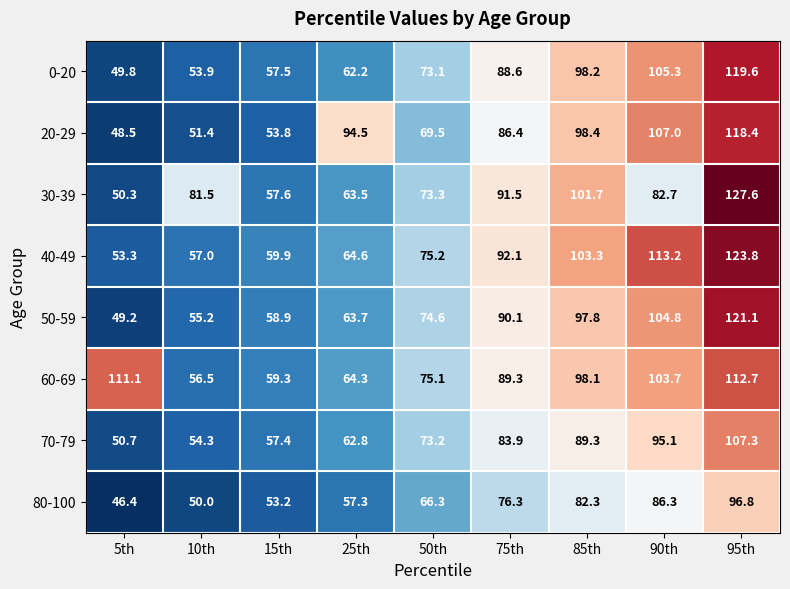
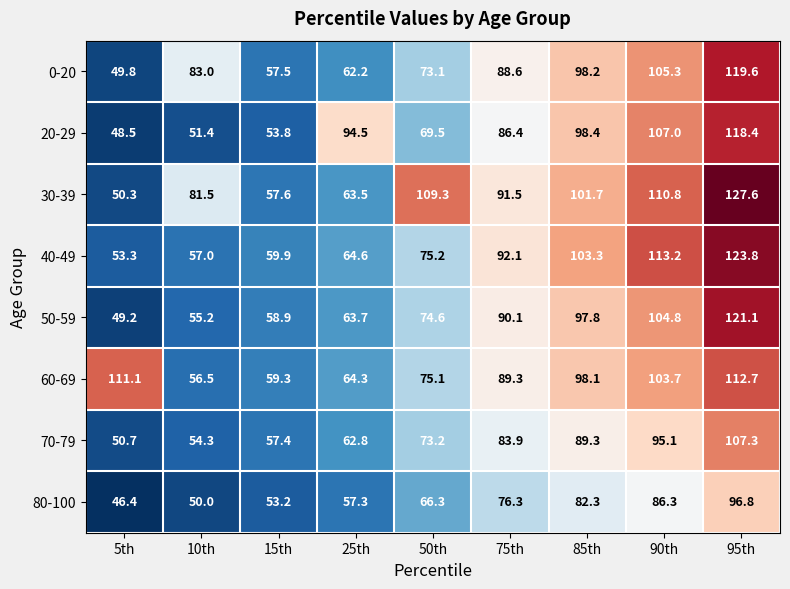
0-20, 10th: 53.9 -> 83.0
30-39, 50th: 73.3 -> 109.3
30-39, 90th: 82.7 -> 110.8
